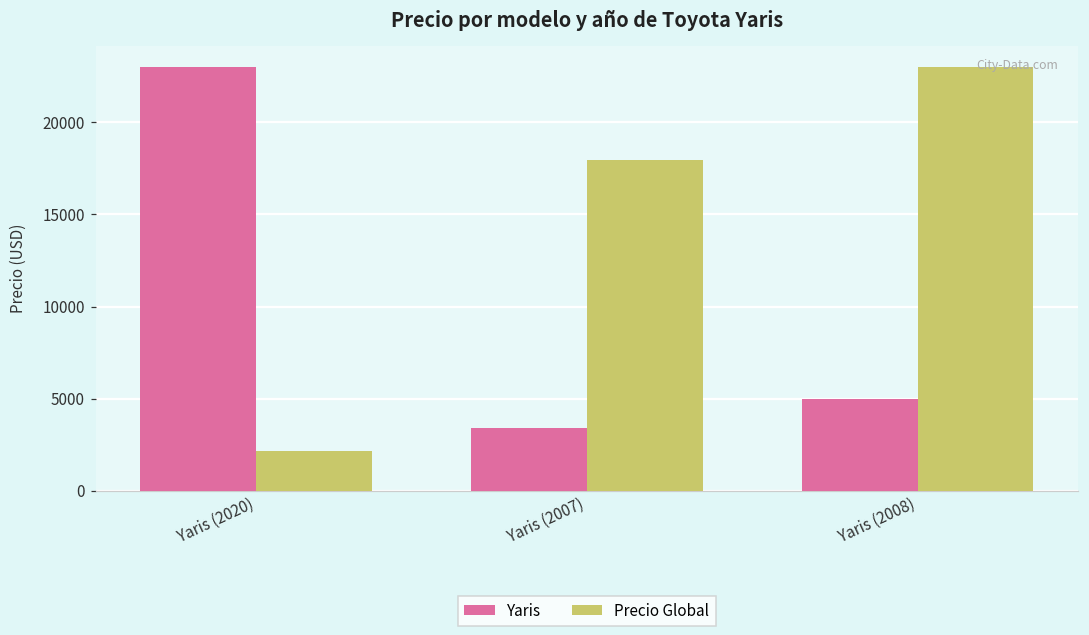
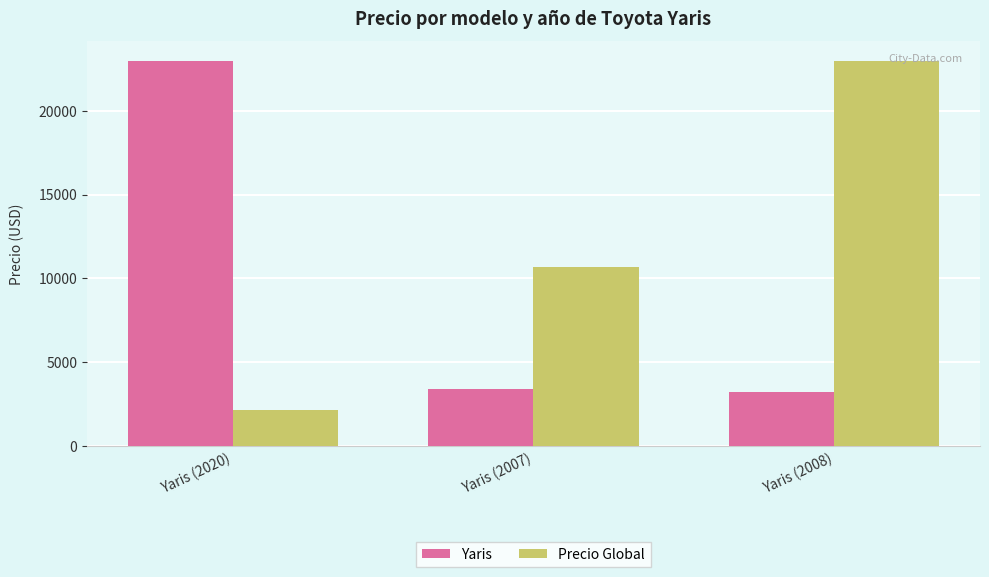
Precio Global, Yaris (2007): 17900 -> 10700
Yaris, Yaris (2008): 5000 -> 3200
